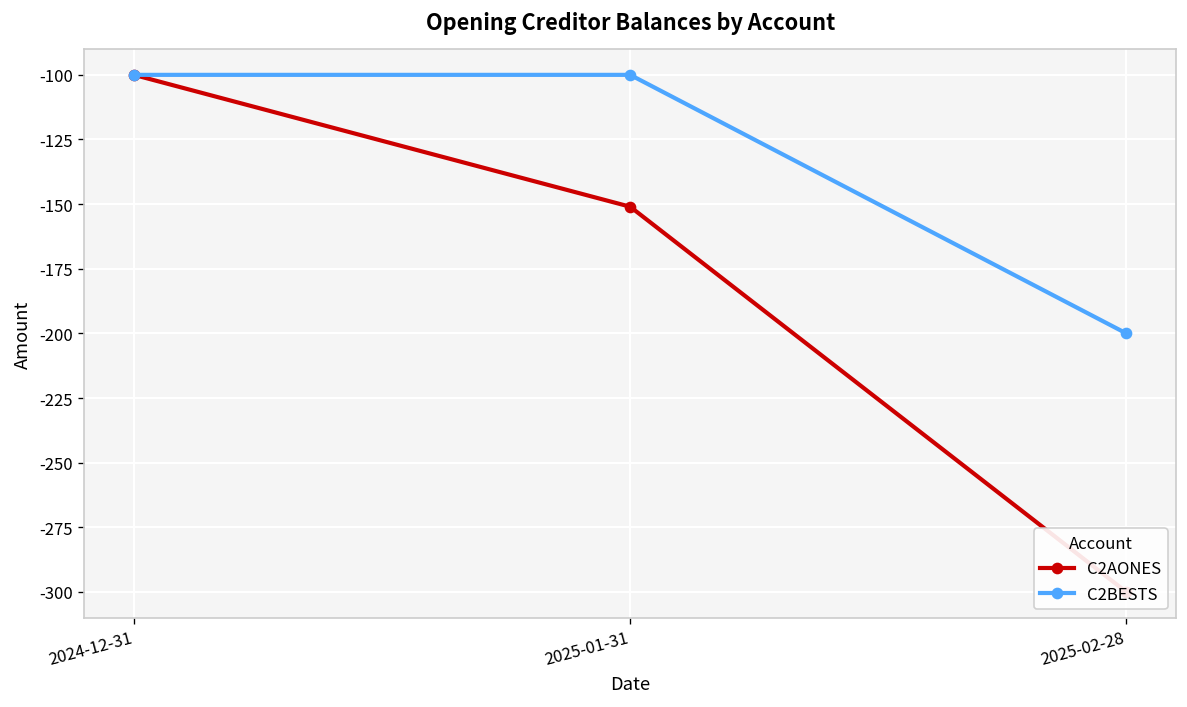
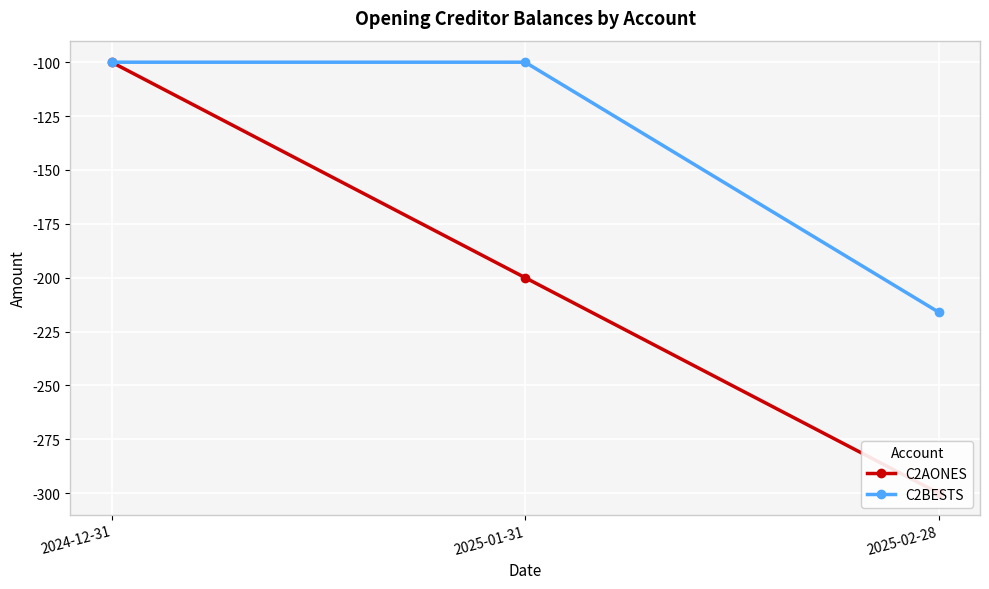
C2AONES, 2025-01-31: -151 -> -200
C2BESTS, 2025-02-28: -200 -> -216
